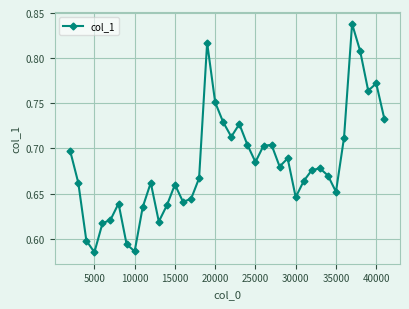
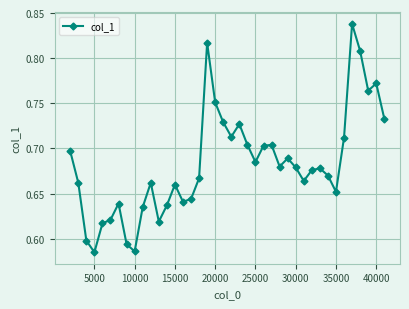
30000: 0.65 -> 0.68
